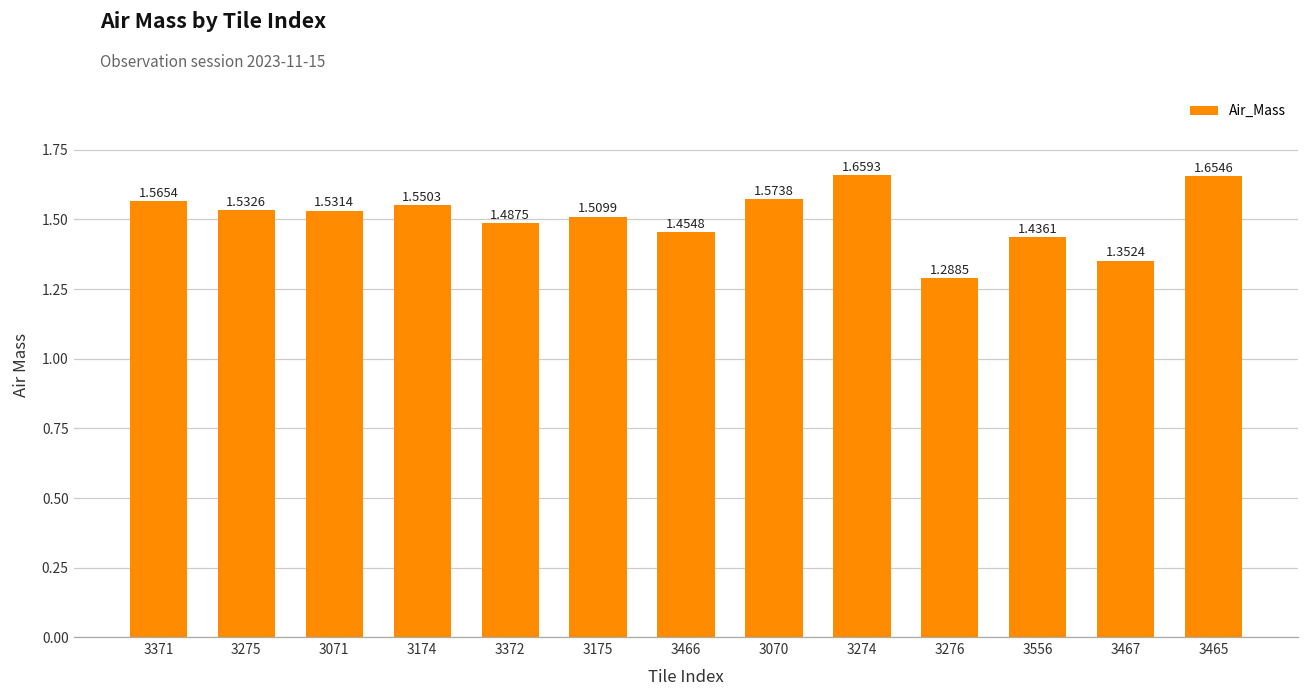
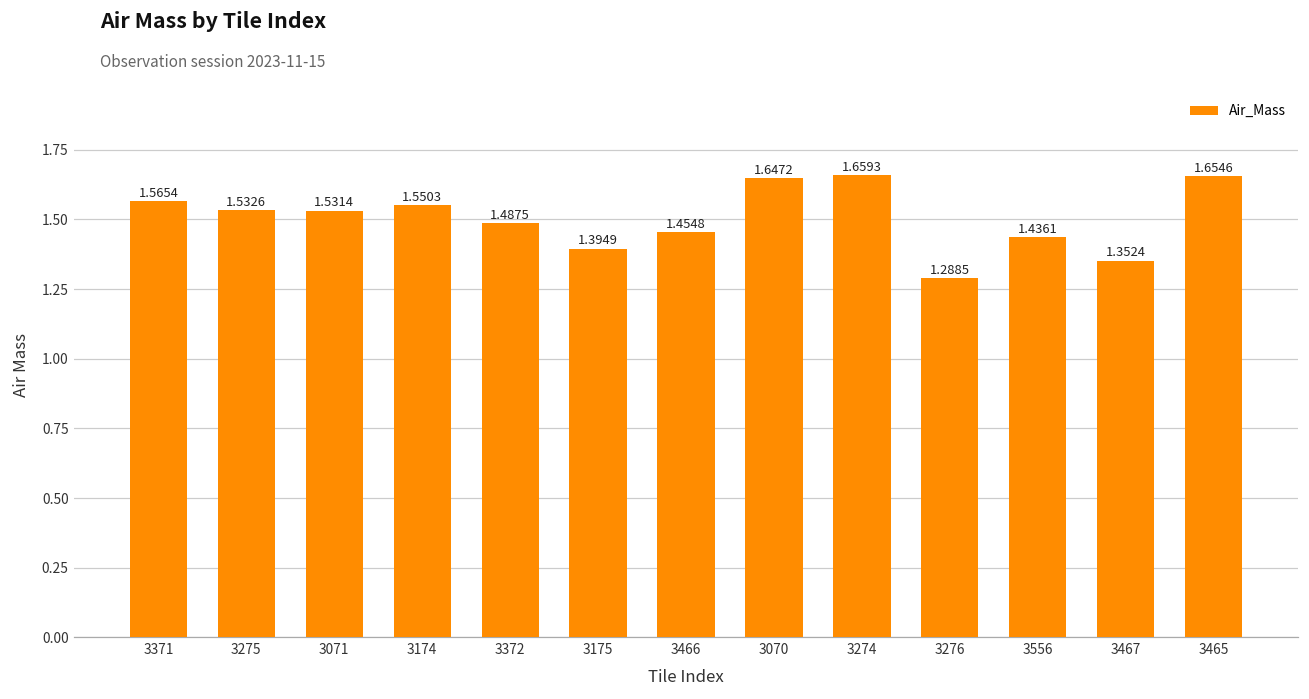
3175: 1.5099 -> 1.3949
3070: 1.5738 -> 1.6472
